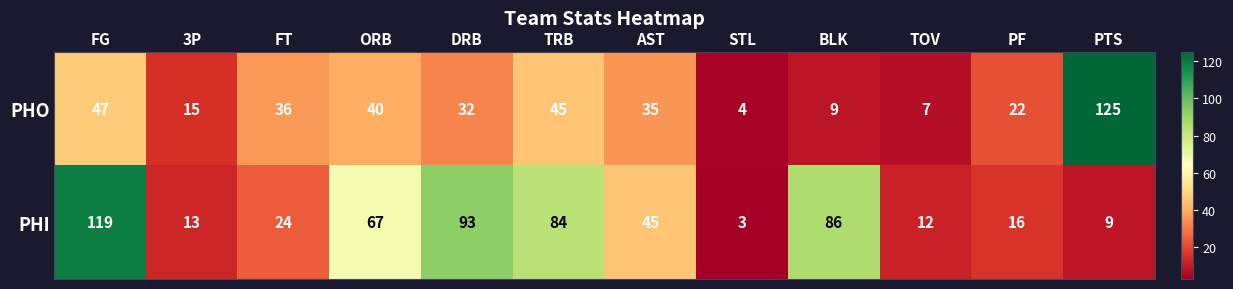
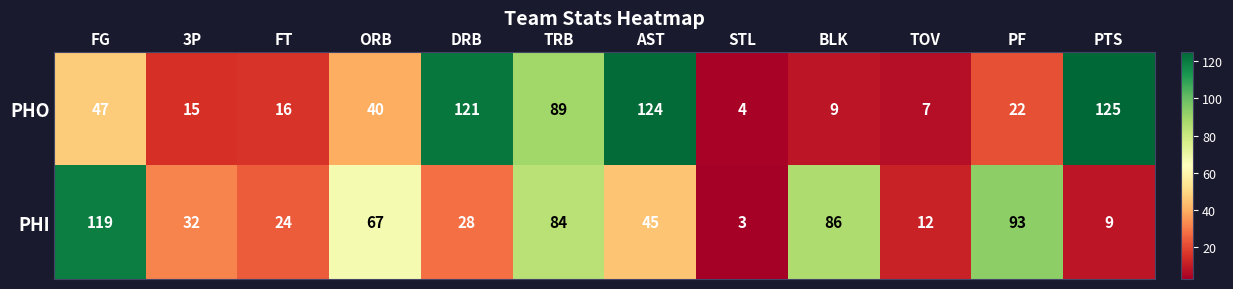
PHO, FT: 36 -> 16
PHO, DRB: 32 -> 121
PHO, TRB: 45 -> 89
PHO, AST: 35 -> 124
PHI, 3P: 13 -> 32
PHI, DRB: 93 -> 28
PHI, PF: 16 -> 93
